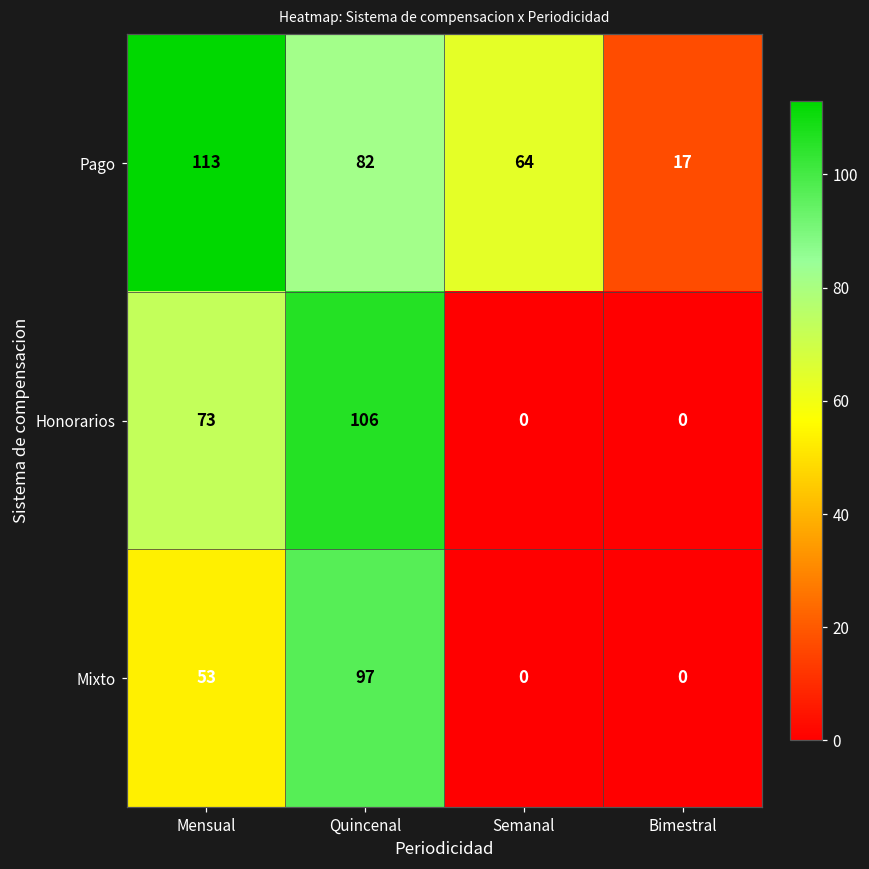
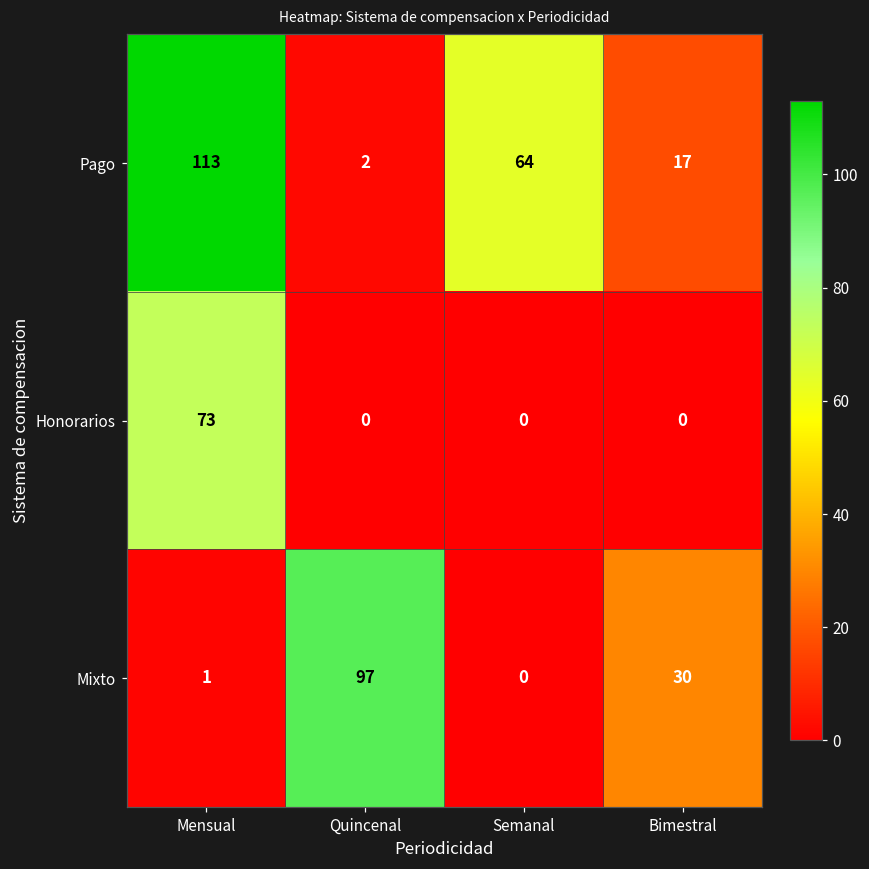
Pago, Quincenal: 82 -> 2
Honorarios, Quincenal: 106 -> 0
Mixto, Mensual: 53 -> 1
Mixto, Bimestral: 0 -> 30
